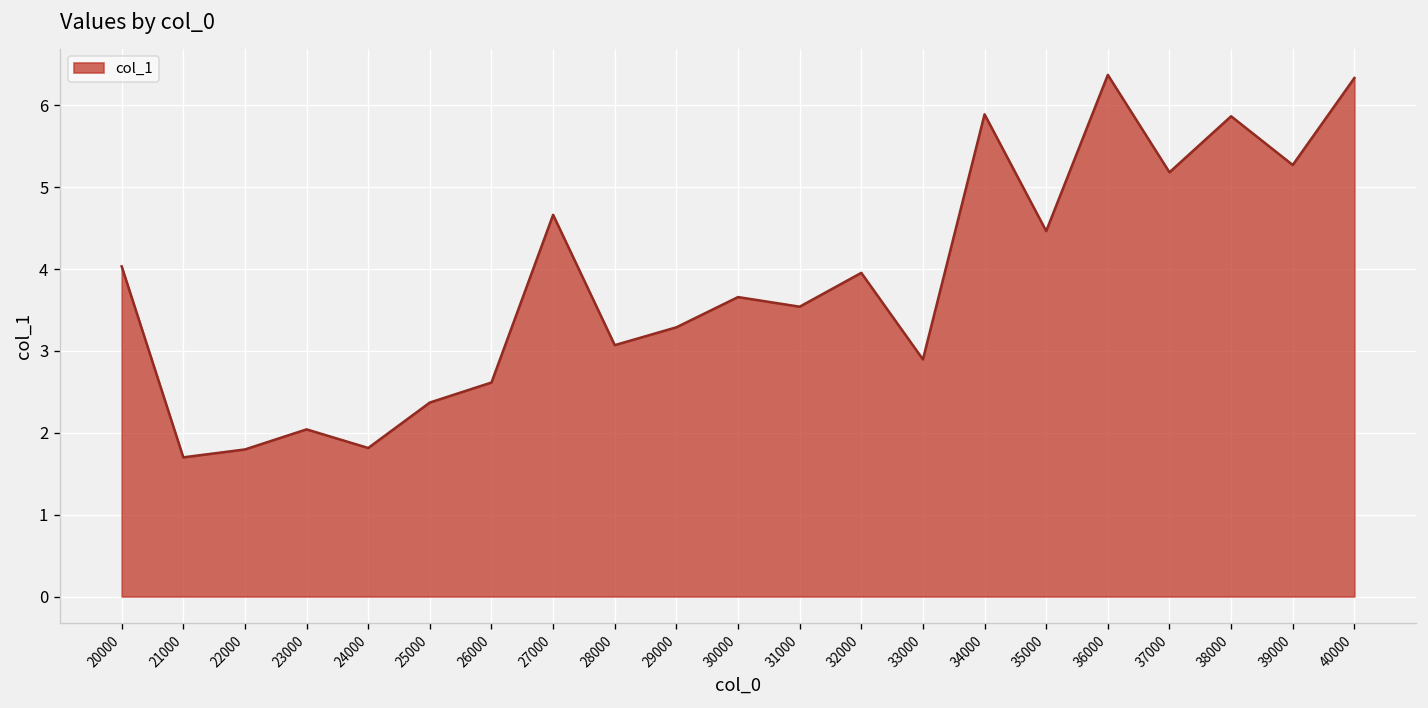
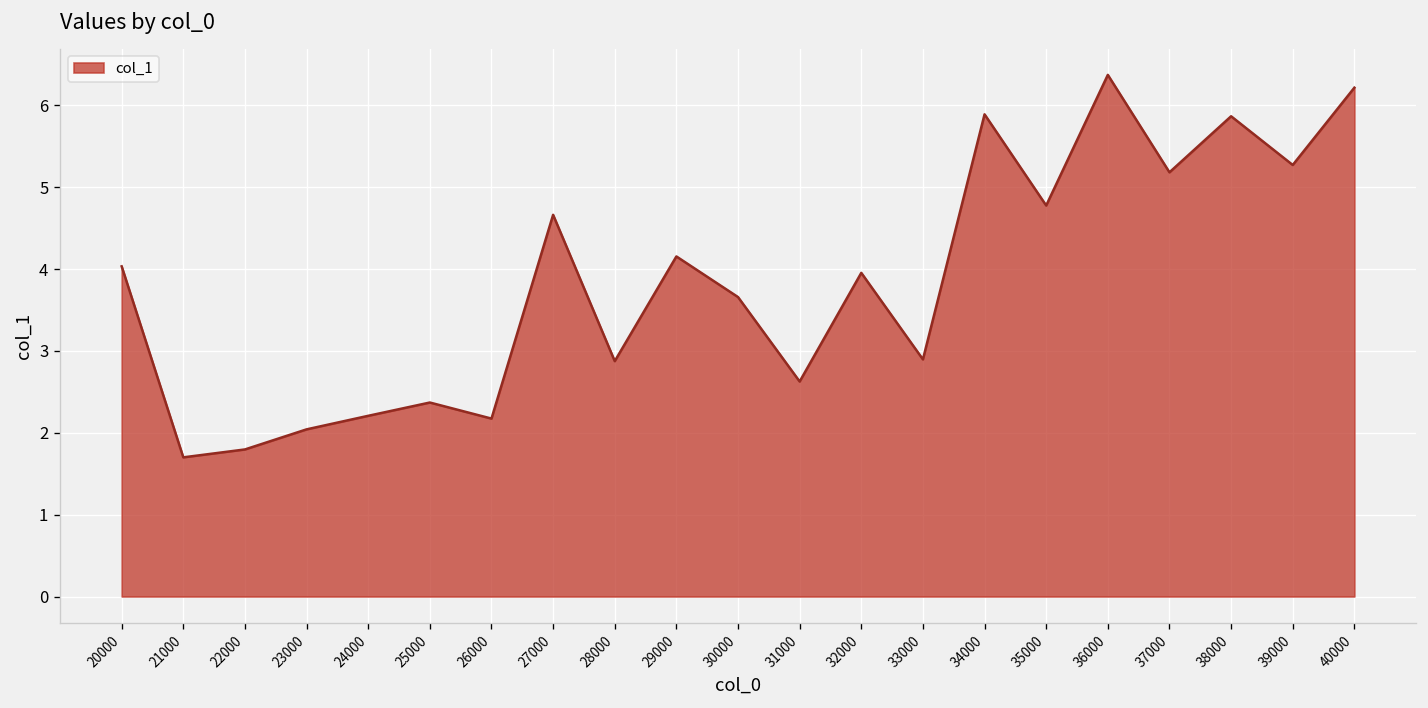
24000: 1.8 -> 2.2
26000: 2.6 -> 2.2
28000: 3.1 -> 2.9
29000: 3.3 -> 4.2
31000: 3.5 -> 2.6
35000: 4.5 -> 4.8
40000: 6.3 -> 6.2
